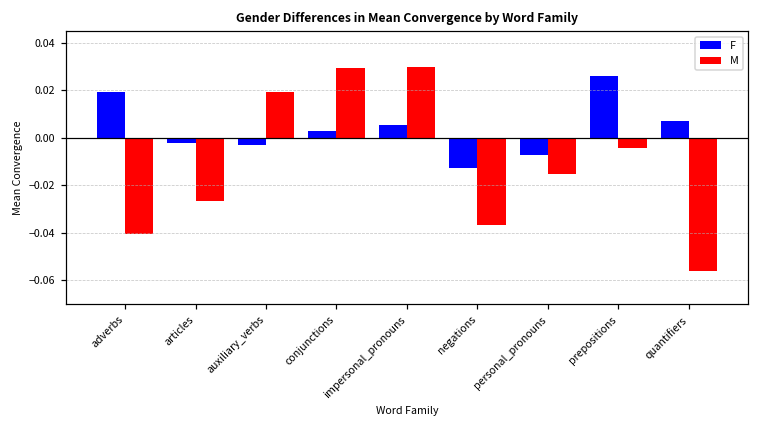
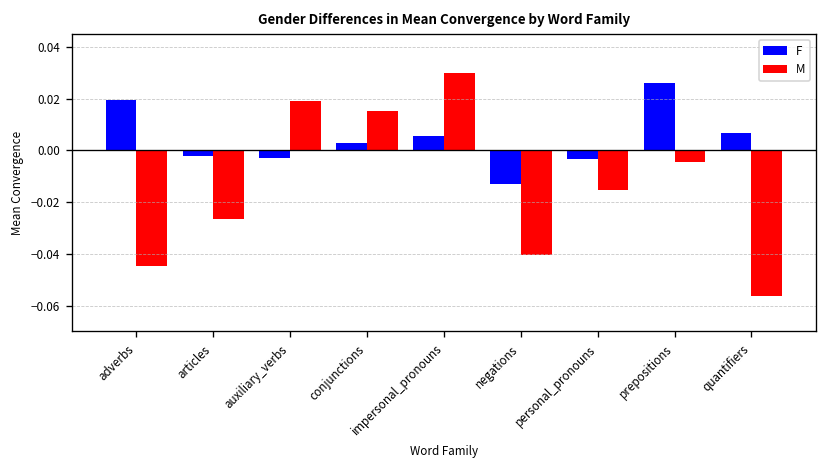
M, adverbs: -0.041 -> -0.045
M, conjunctions: 0.029 -> 0.015
M, negations: -0.037 -> -0.040
F, personal_pronouns: -0.007 -> -0.003
